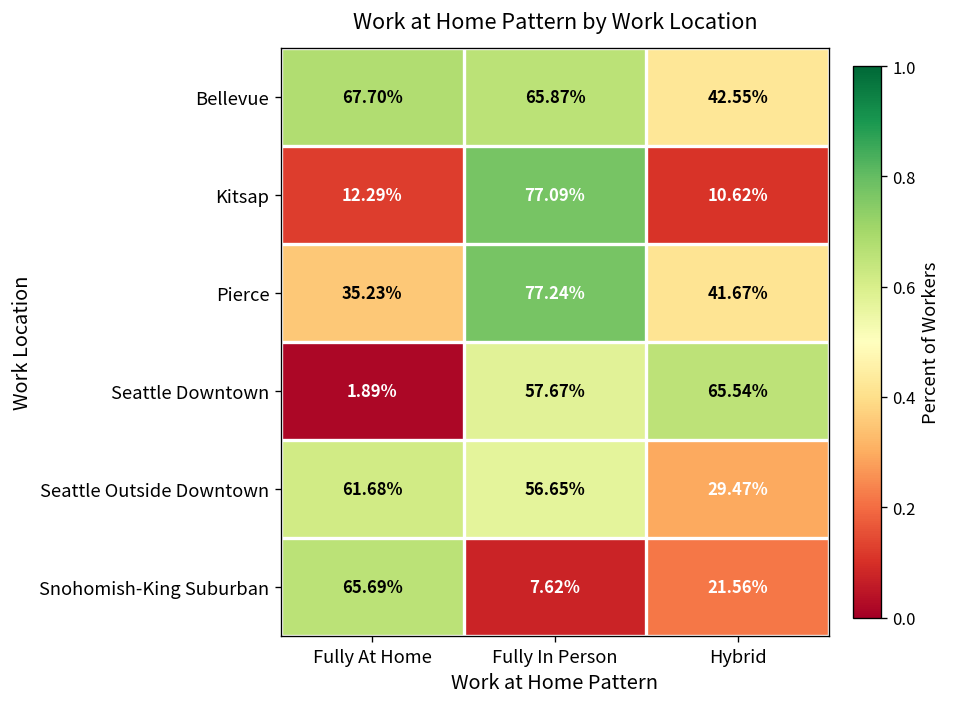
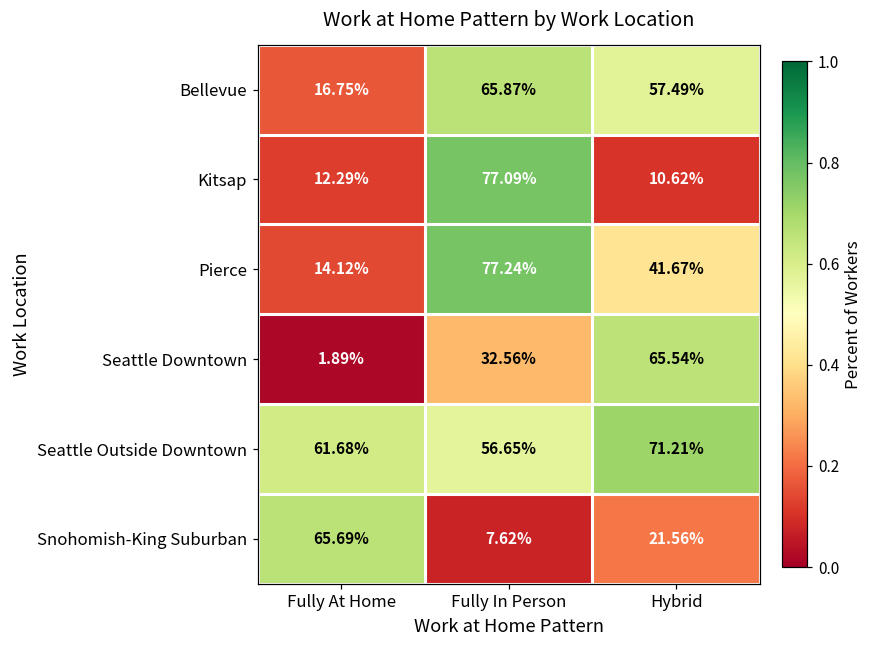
Bellevue, Fully At Home: 67.70% -> 16.75%
Bellevue, Hybrid: 42.55% -> 57.49%
Pierce, Fully At Home: 35.23% -> 14.12%
Seattle Downtown, Fully In Person: 57.67% -> 32.56%
Seattle Outside Downtown, Hybrid: 29.47% -> 71.21%
